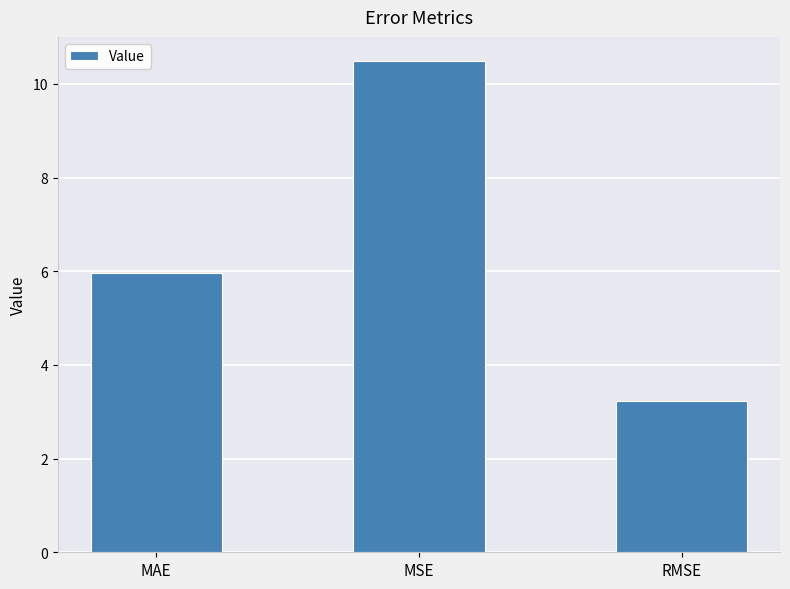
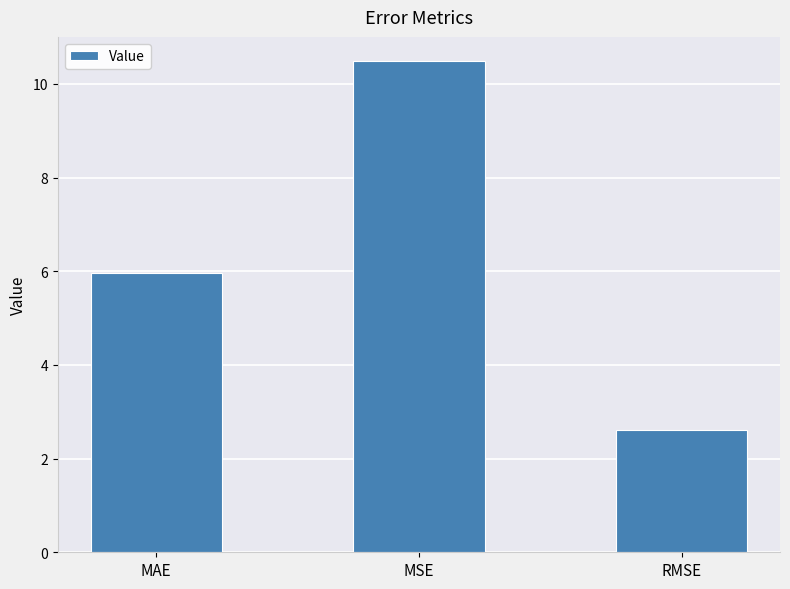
RMSE: 3.2 -> 2.6
